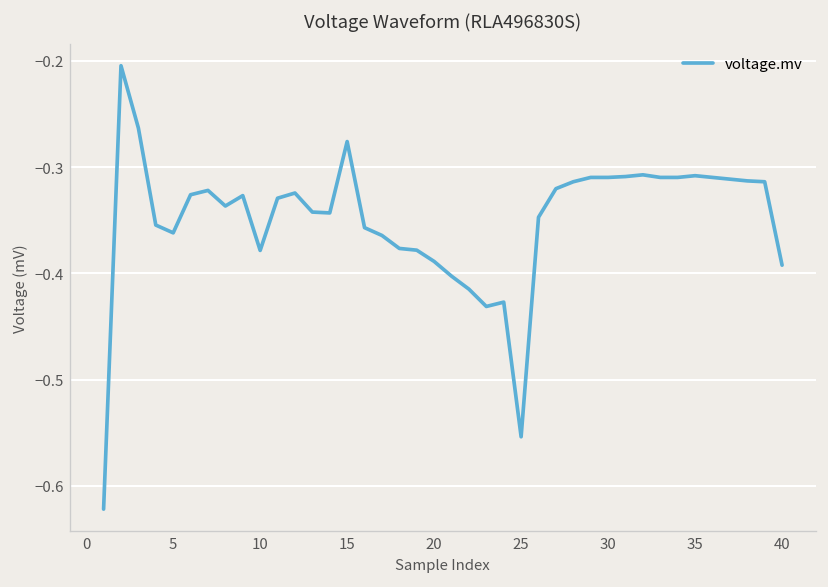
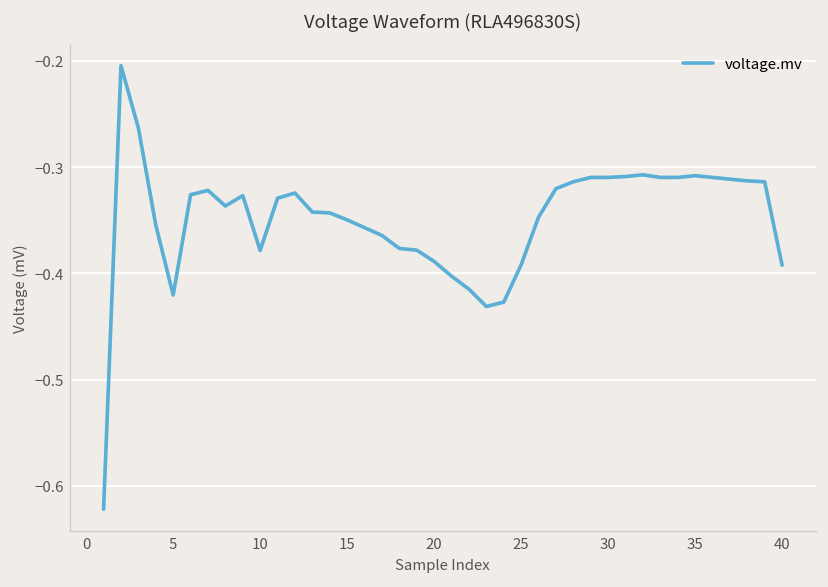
5: -0.36 -> -0.42
15: -0.28 -> -0.35
25: -0.55 -> -0.39
